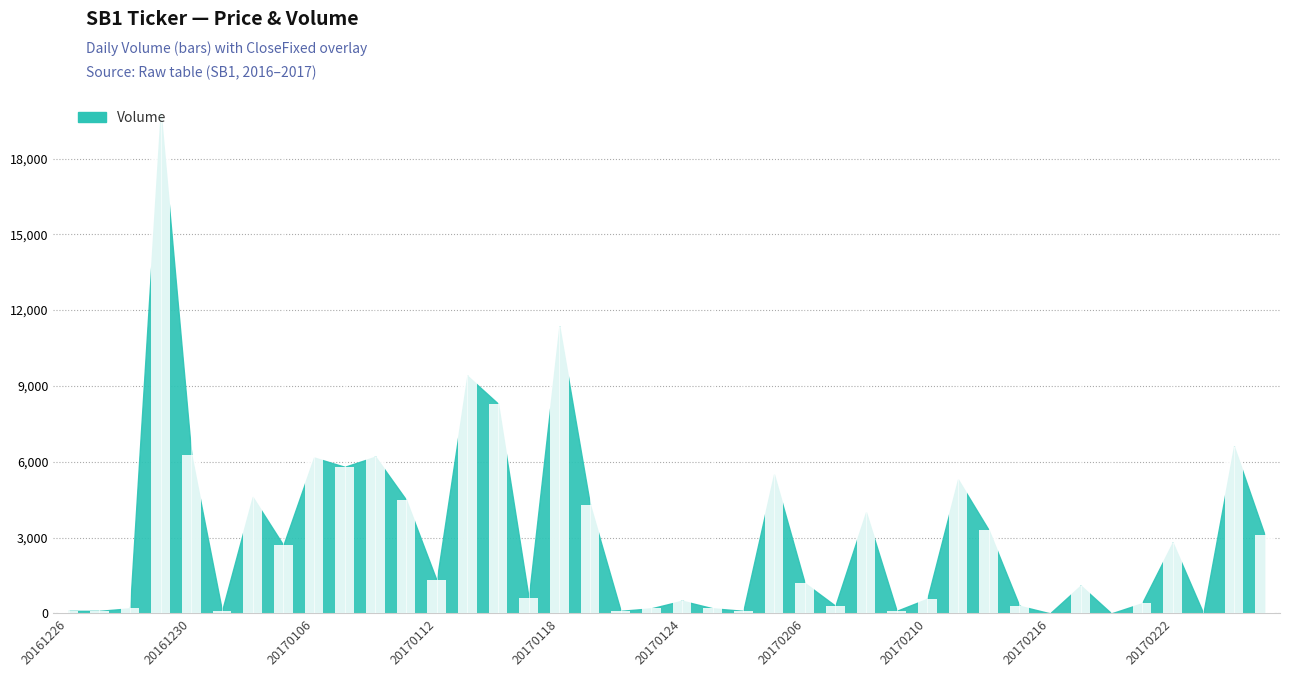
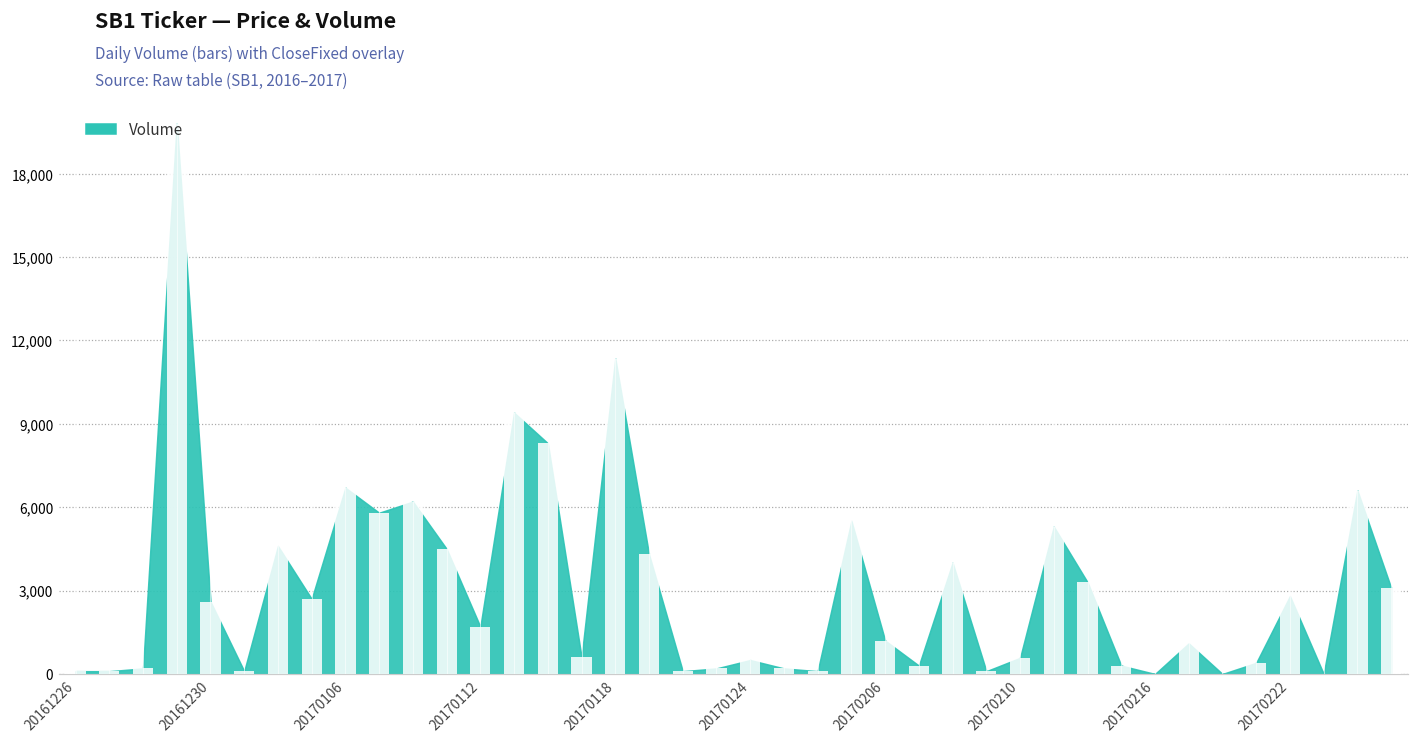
20161230: 6,300 -> 2,600
20170106: 6,200 -> 6,700
20170112: 1,300 -> 1,700
